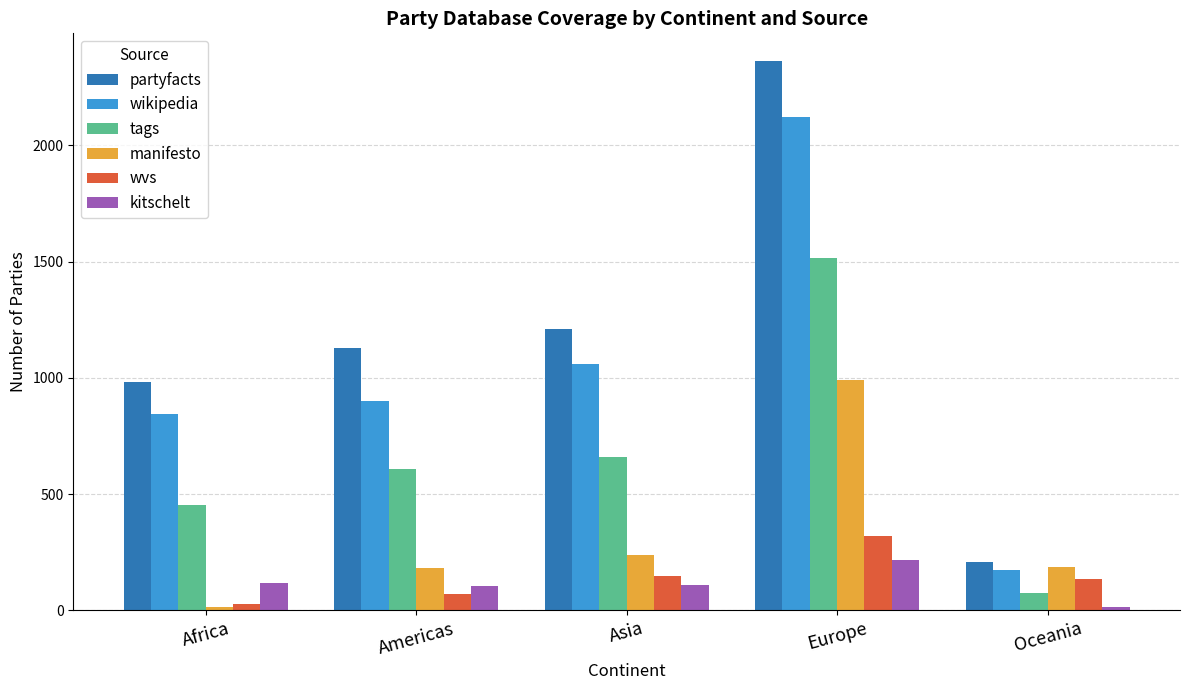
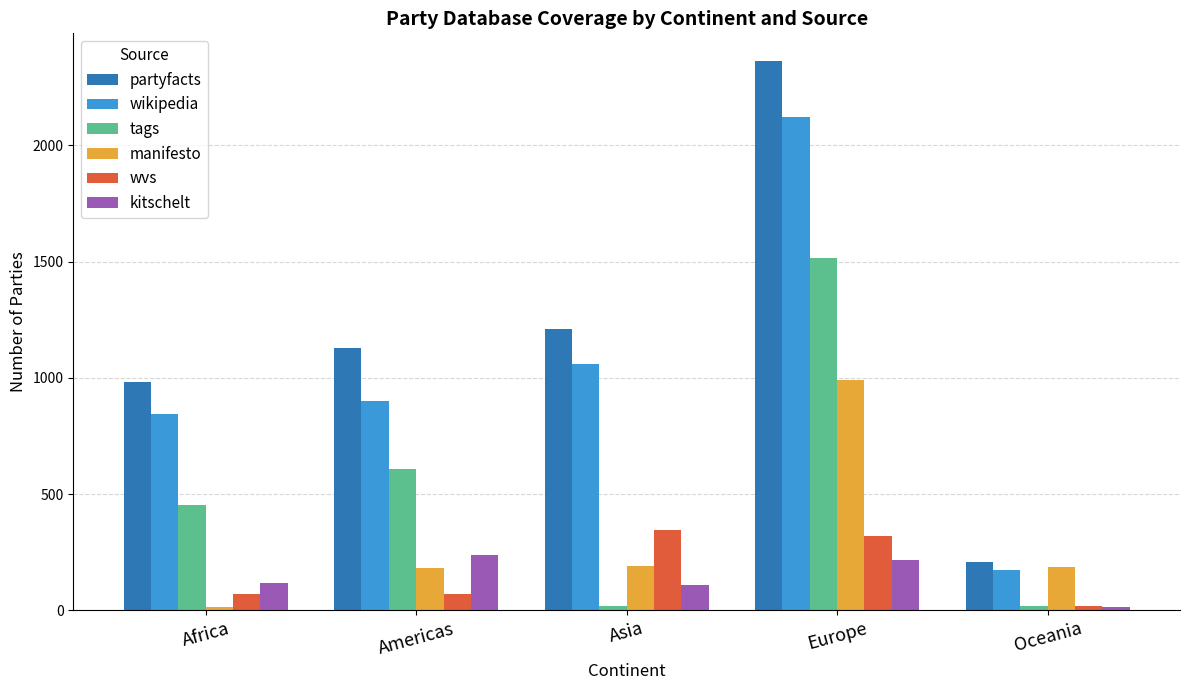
wvs, Africa: 30 -> 70
kitschelt, Americas: 100 -> 240
tags, Asia: 660 -> 20
manifesto, Asia: 240 -> 190
wvs, Asia: 150 -> 340
tags, Oceania: 80 -> 20
wvs, Oceania: 140 -> 20
